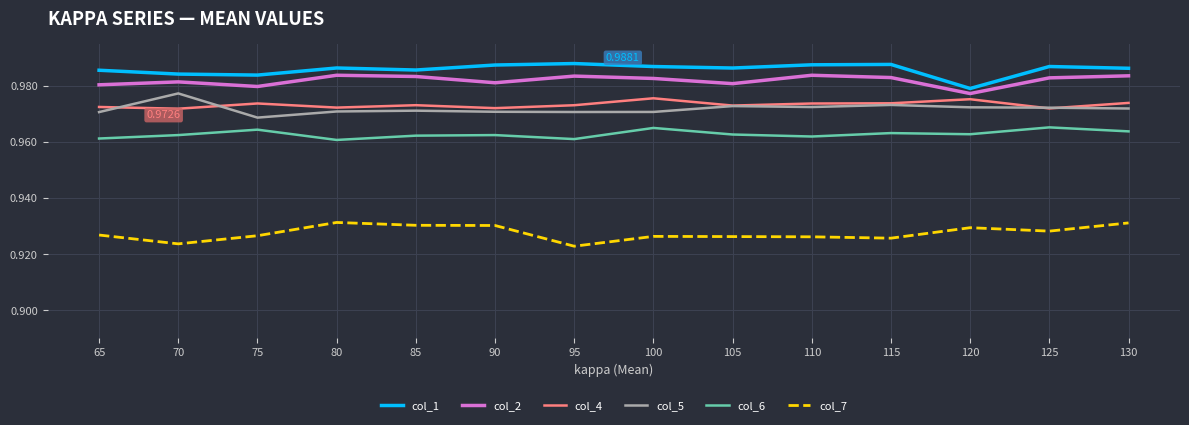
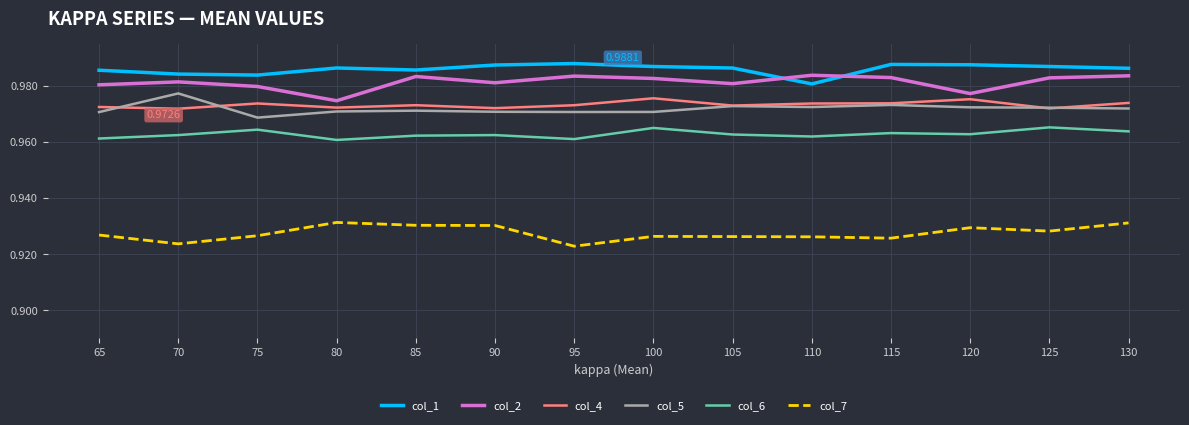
col_2, 80: 0.984 -> 0.975
col_1, 110: 0.988 -> 0.981
col_1, 120: 0.979 -> 0.988
